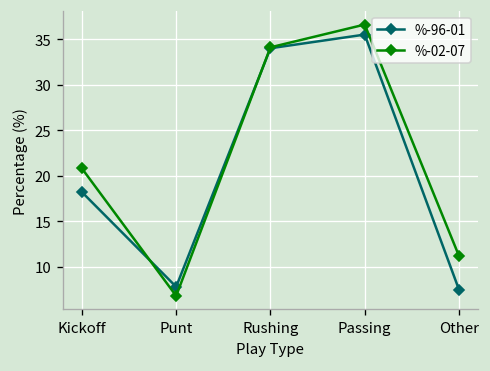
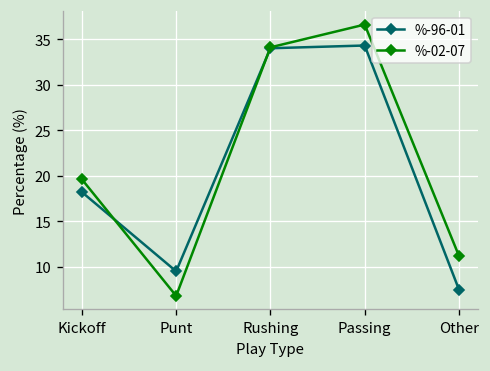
%-02-07, Kickoff: 21 -> 20
%-96-01, Punt: 8 -> 10
%-96-01, Passing: 36 -> 34
